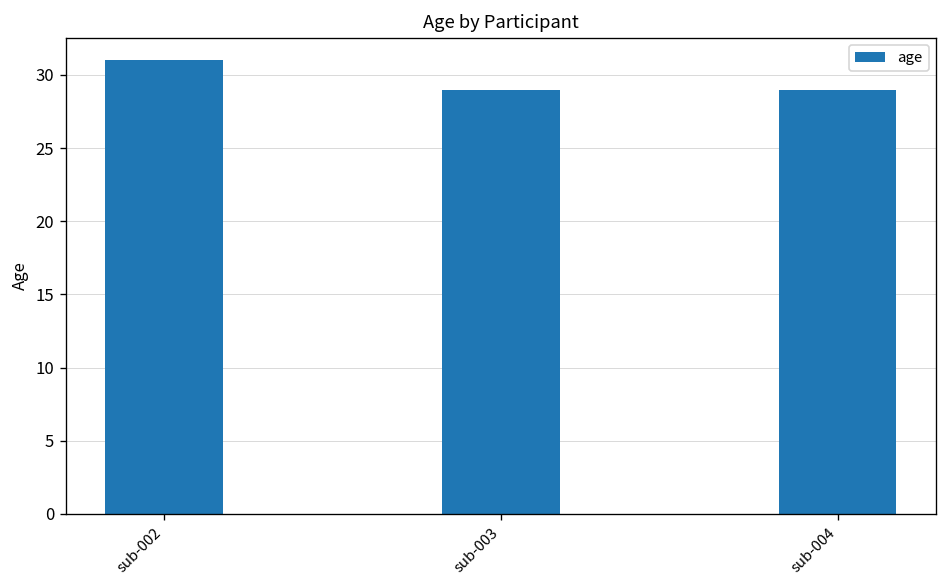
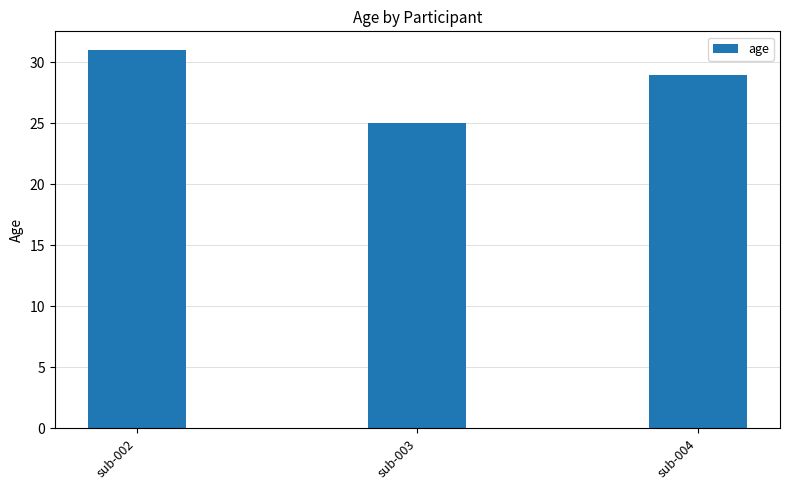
sub-003: 29 -> 25
